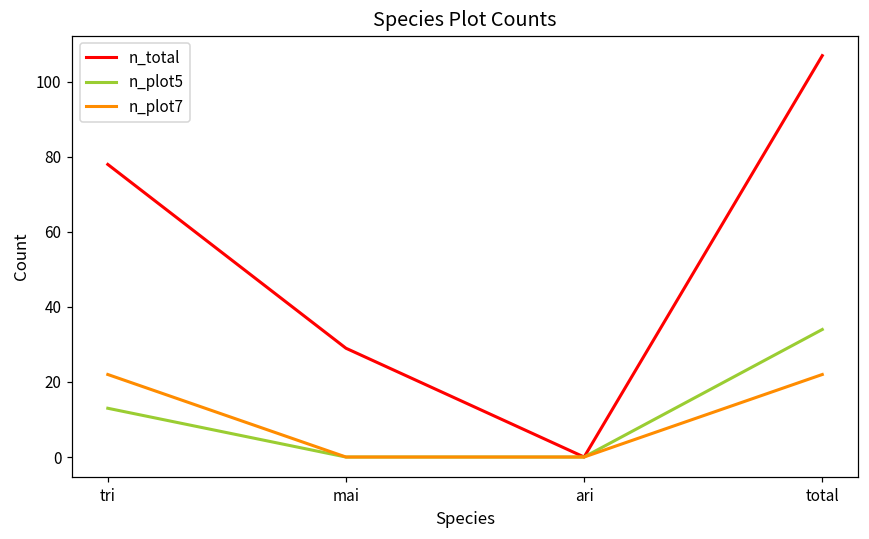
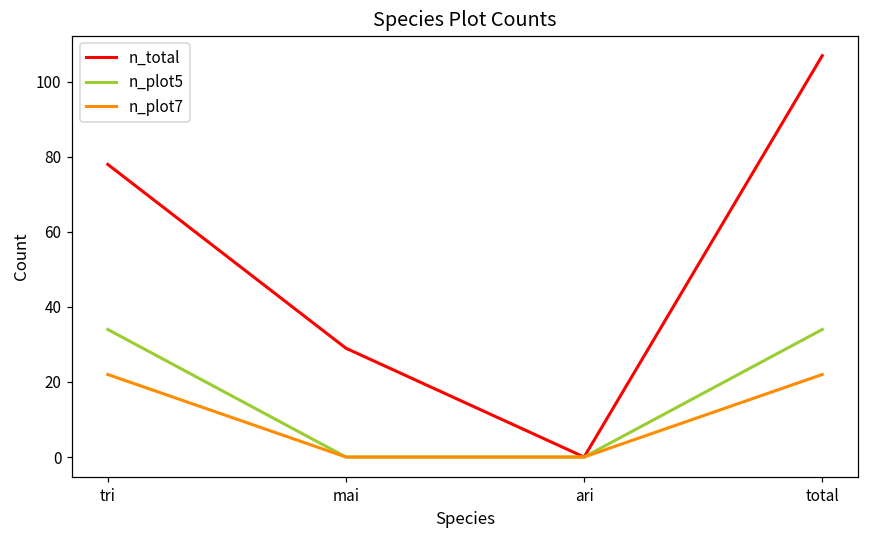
n_plot5, tri: 13 -> 34
